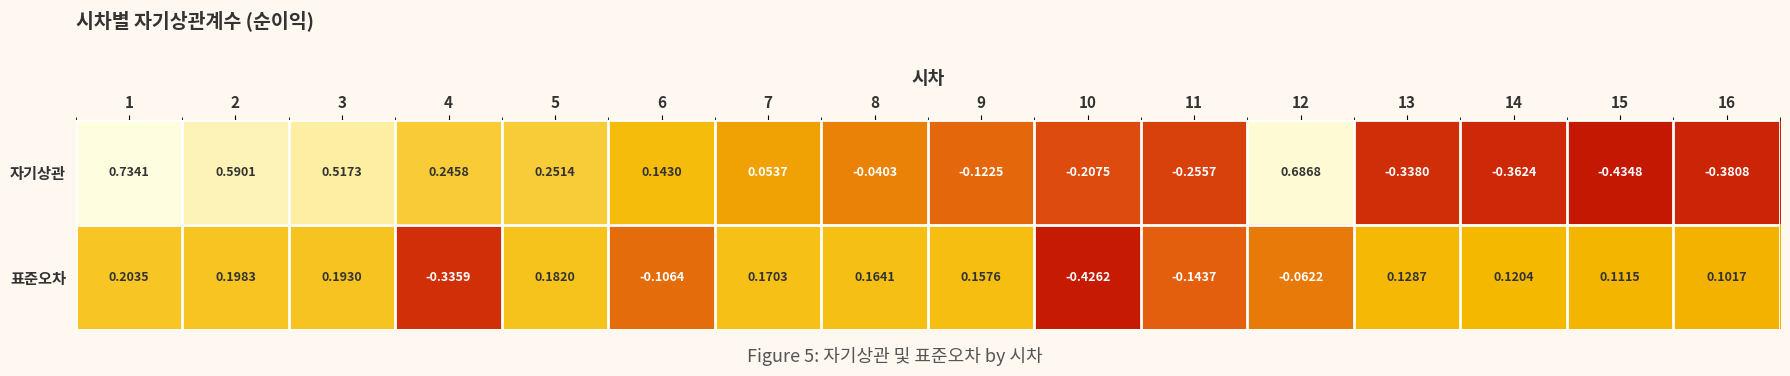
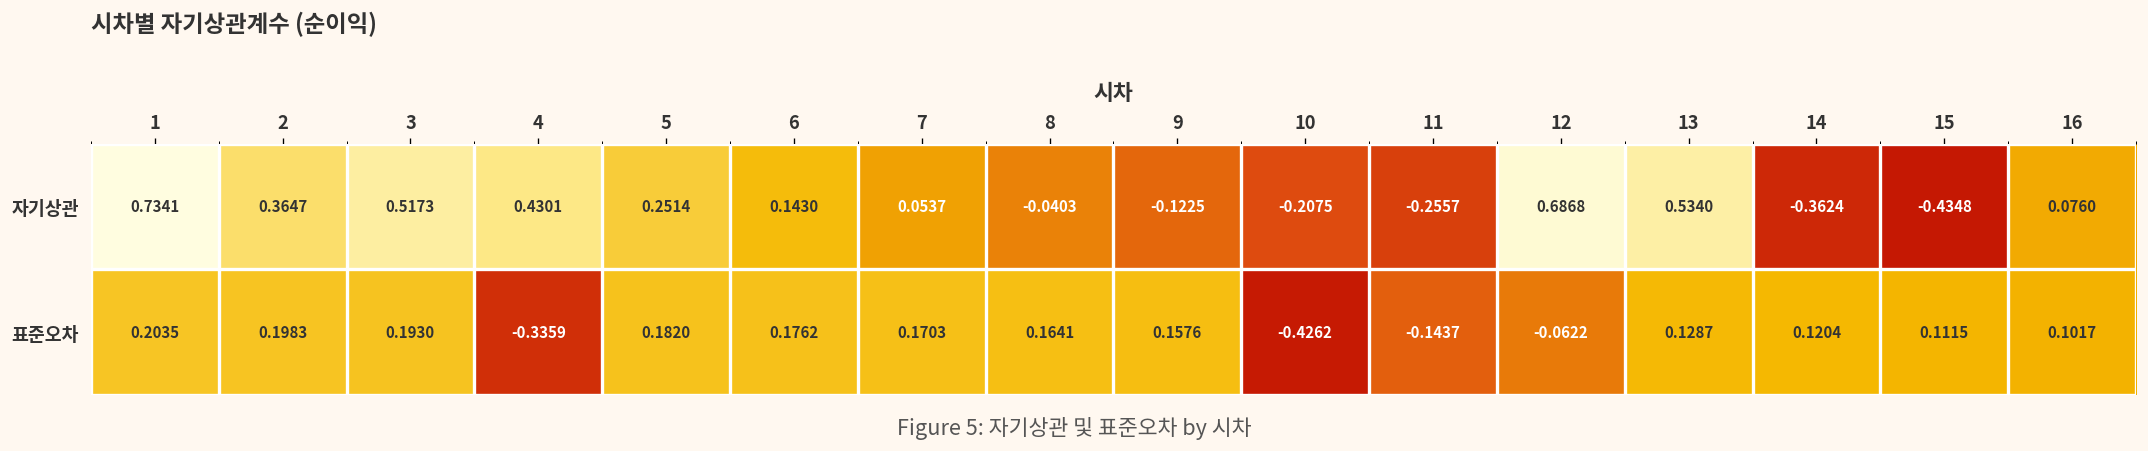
자기상관, 2: 0.5901 -> 0.3647
자기상관, 4: 0.2458 -> 0.4301
자기상관, 13: -0.3380 -> 0.5340
자기상관, 16: -0.3808 -> 0.0760
표준오차, 6: -0.1064 -> 0.1762
